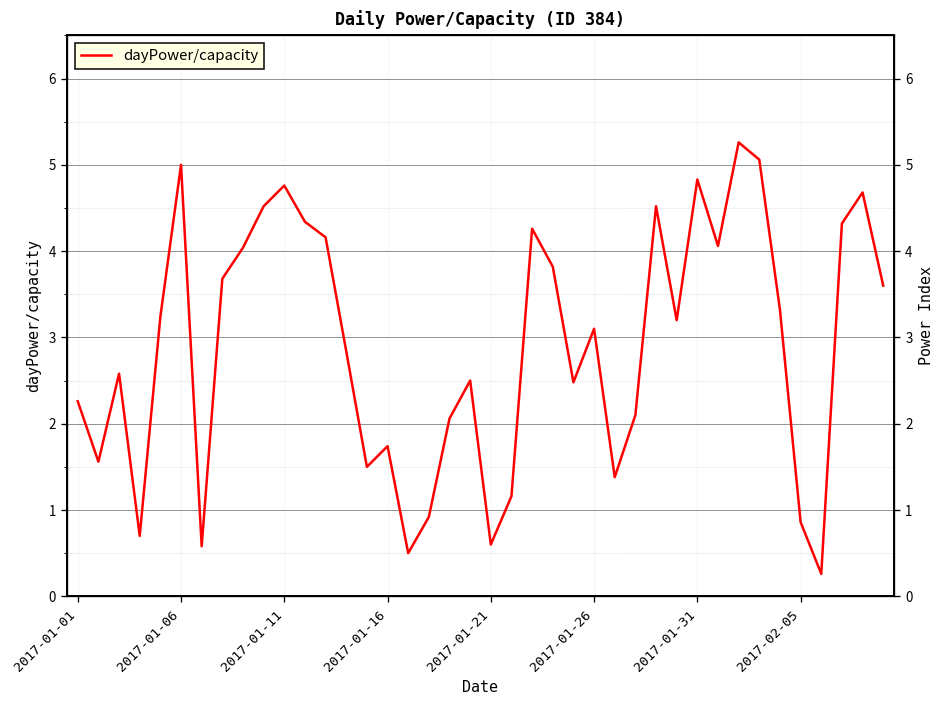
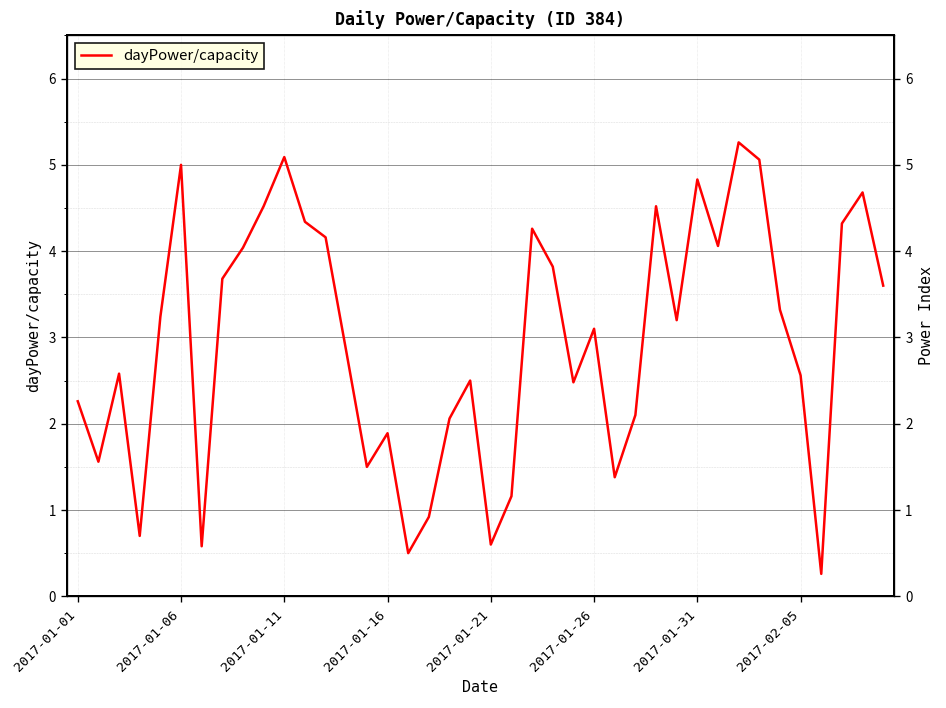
2017-01-11: 4.8 -> 5.1
2017-01-16: 1.7 -> 1.9
2017-02-05: 0.9 -> 2.6
